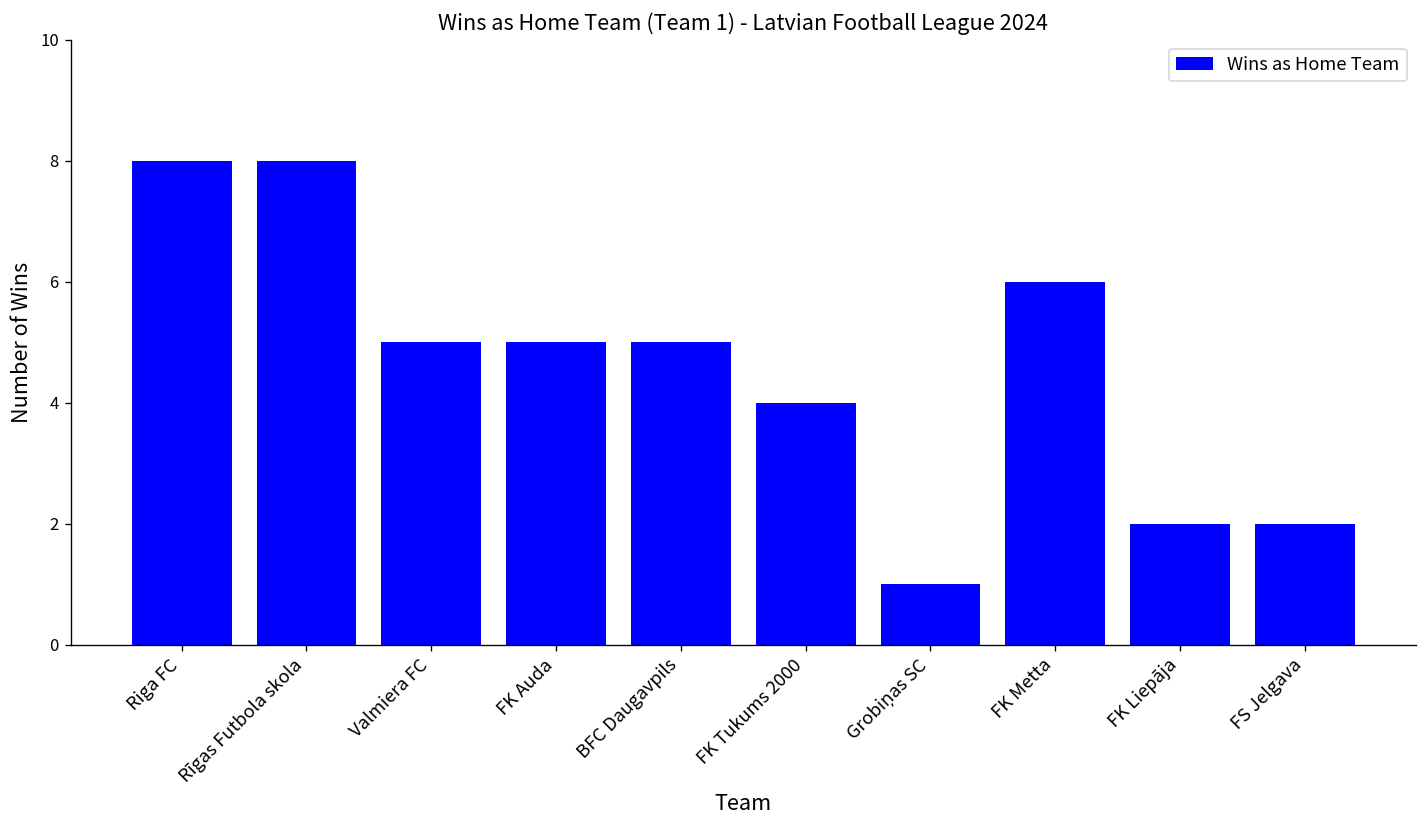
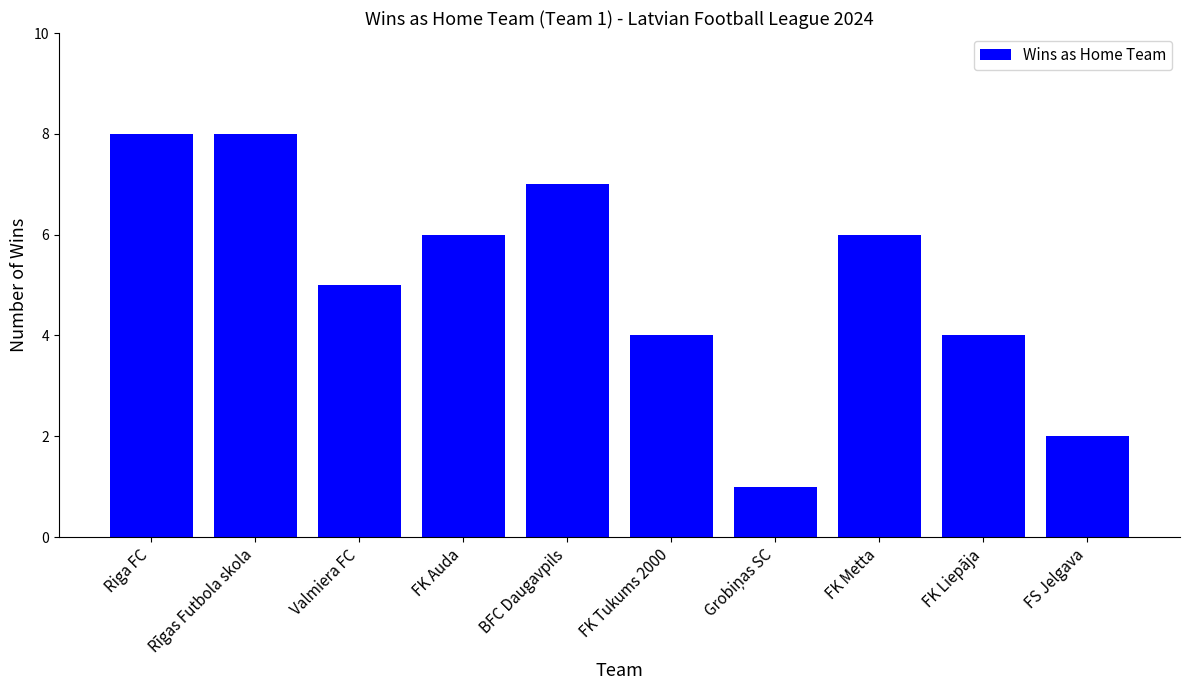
FK Auda: 5 -> 6
BFC Daugavpils: 5 -> 7
FK Liepāja: 2 -> 4
